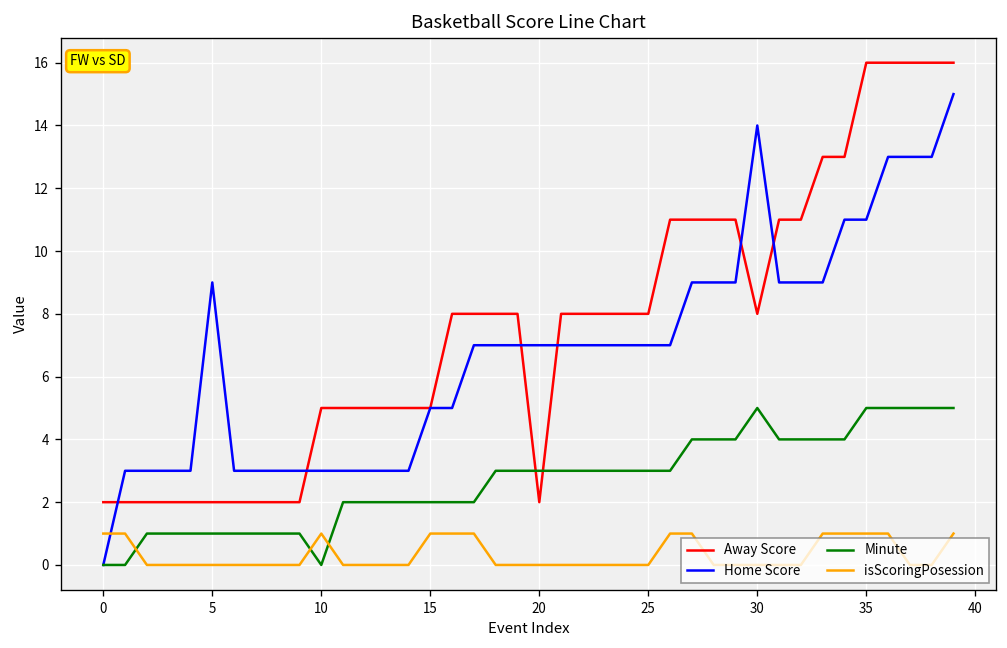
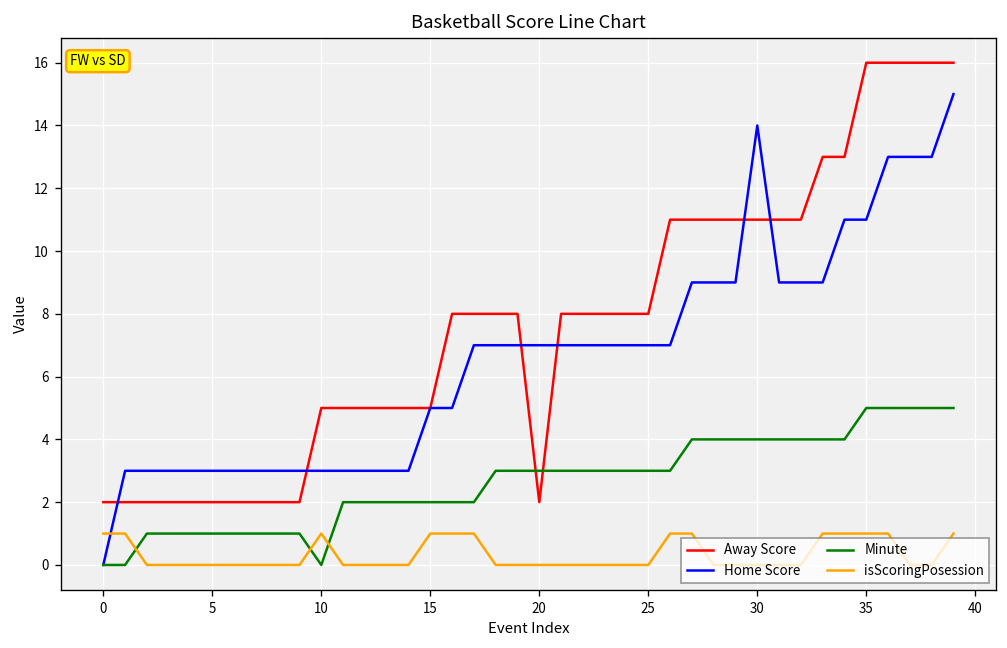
Home Score, 5: 9 -> 3
Away Score, 30: 8 -> 11
Minute, 30: 5 -> 4
